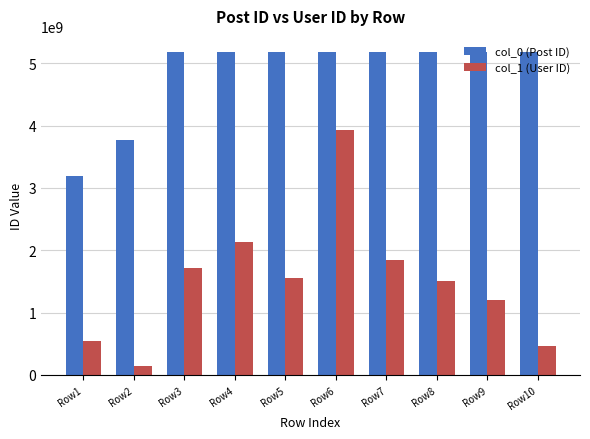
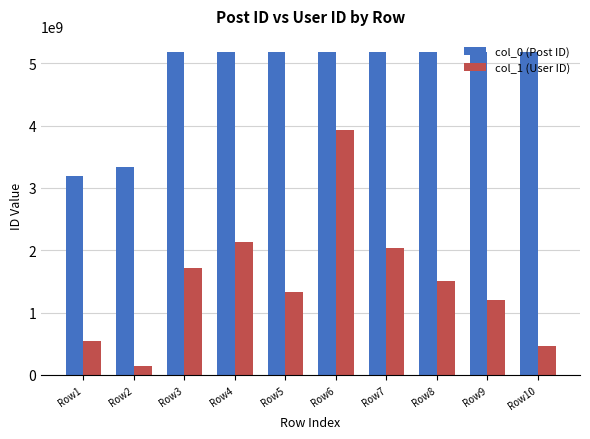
col_0 (Post ID), Row2: 3800000000 -> 3300000000
col_1 (User ID), Row5: 1600000000 -> 1300000000
col_1 (User ID), Row7: 1800000000 -> 2000000000
